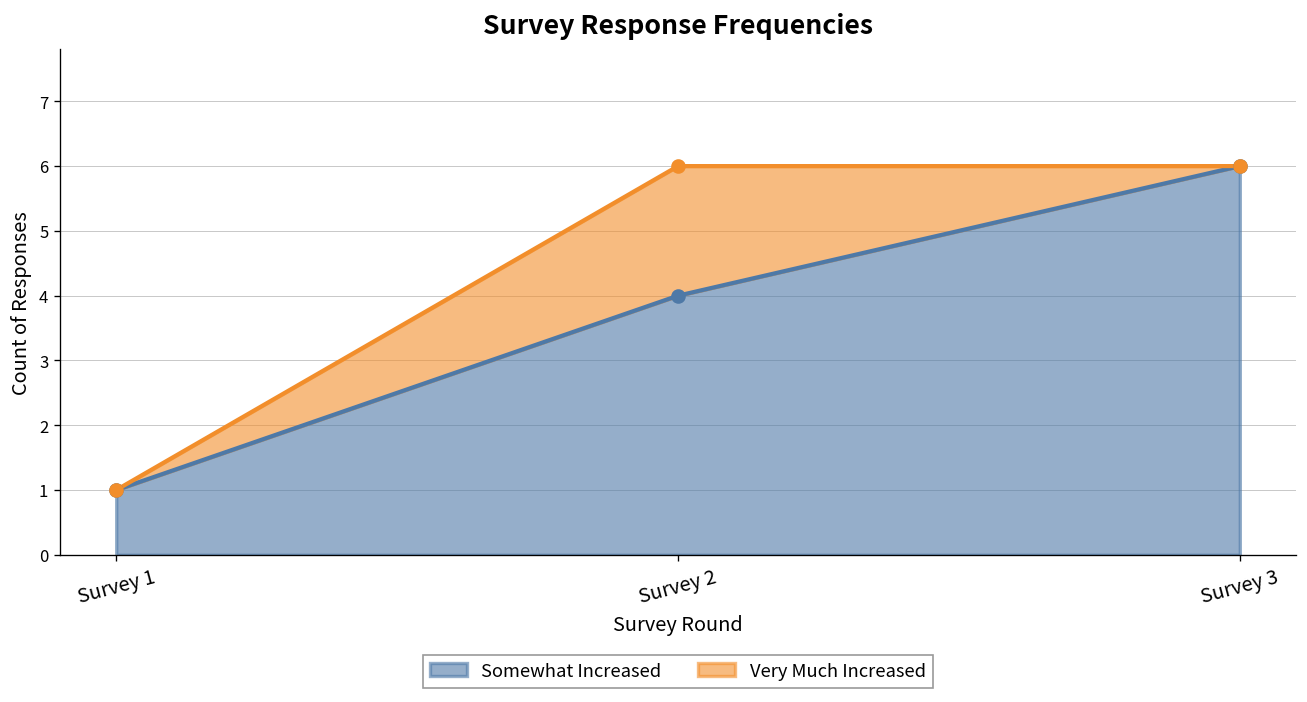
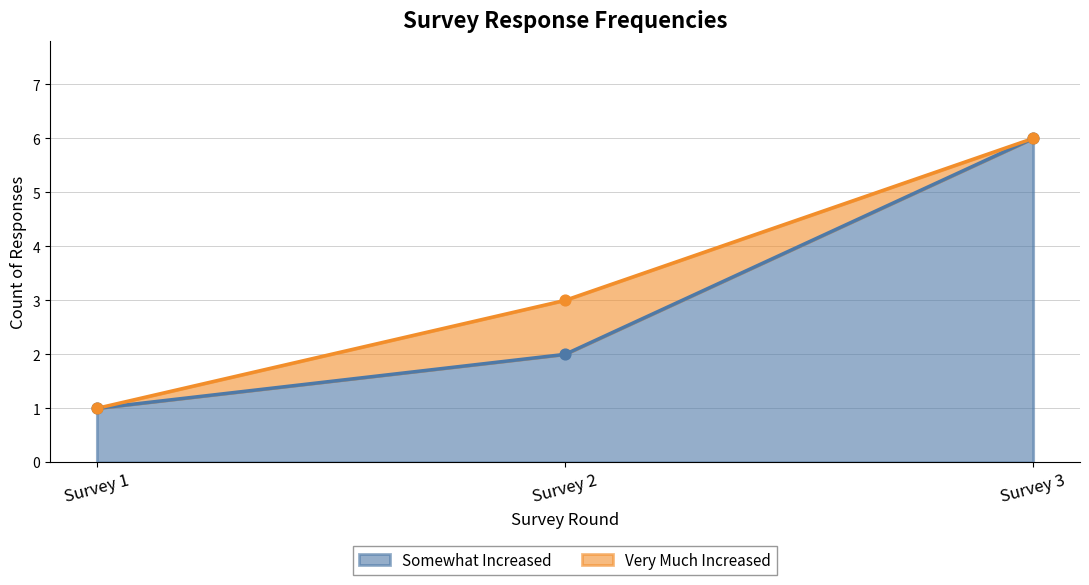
Somewhat Increased, Survey 2: 4 -> 2
Very Much Increased, Survey 2: 2 -> 1
